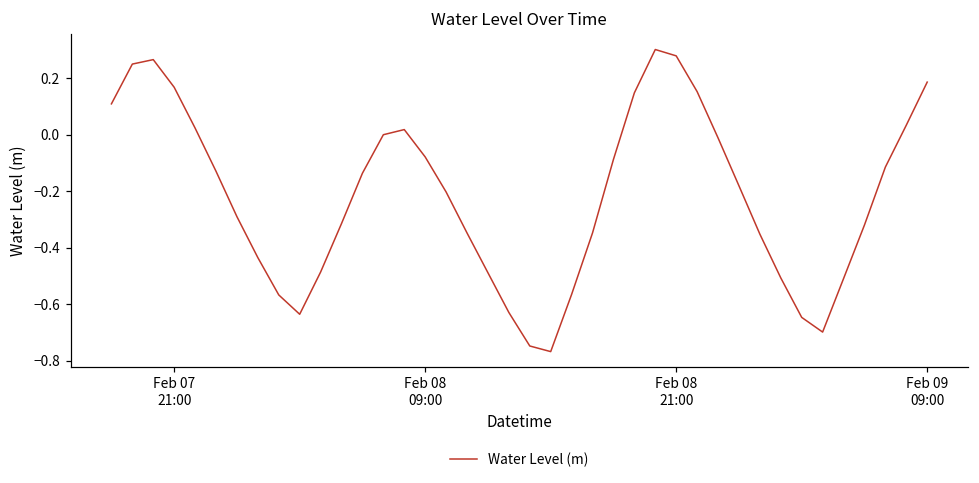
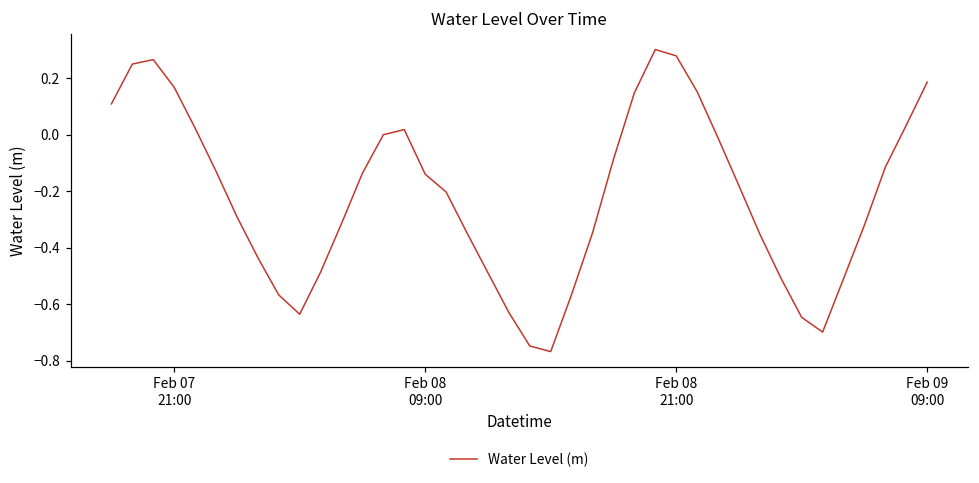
Feb 08 09:00: -0.08 -> -0.14
